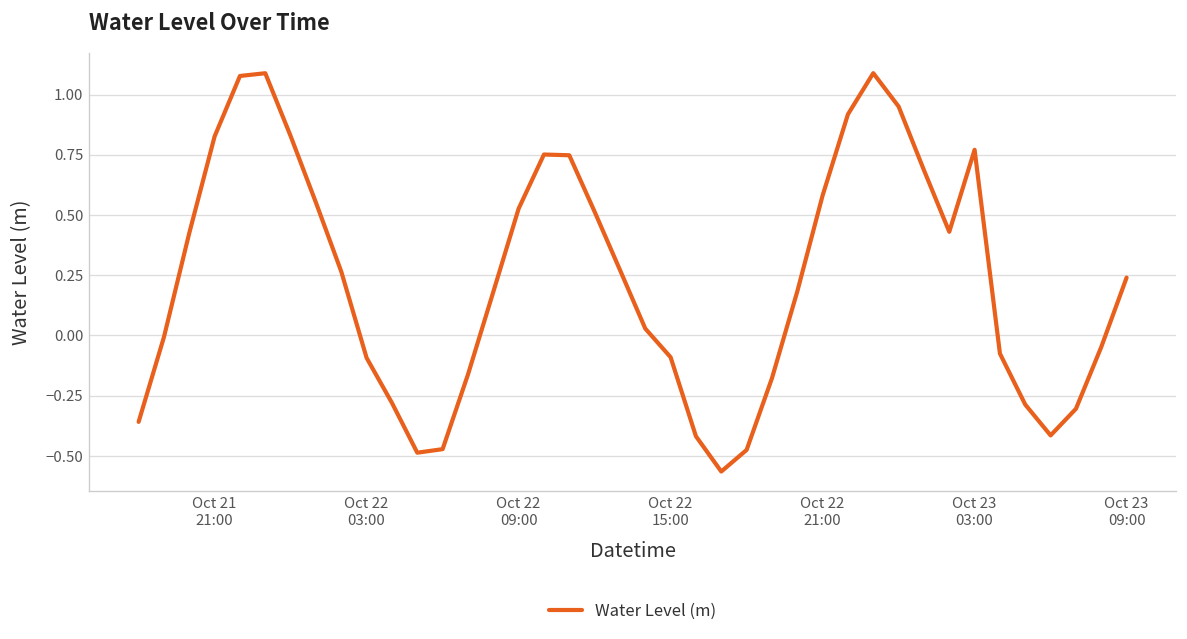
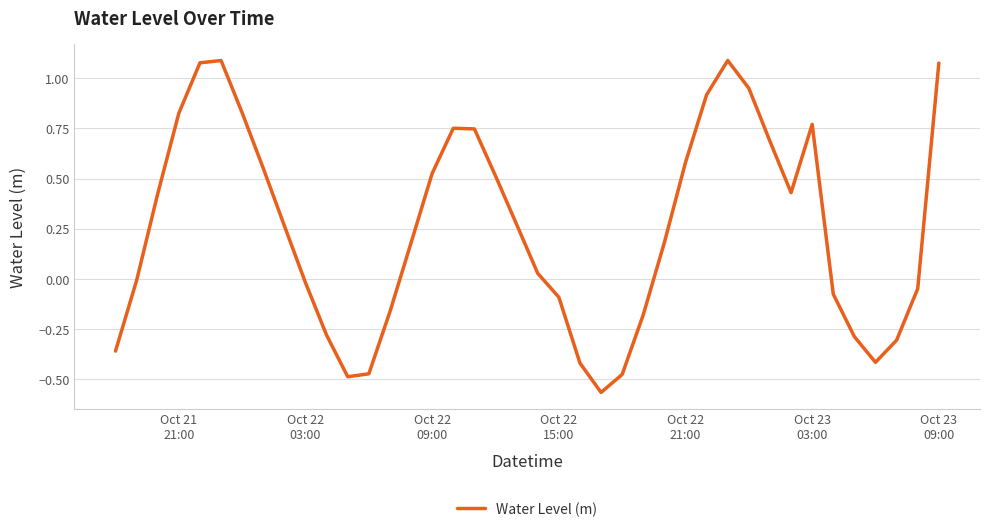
Oct 22 03:00: -0.09 -> -0.02
Oct 23 09:00: 0.24 -> 1.08
